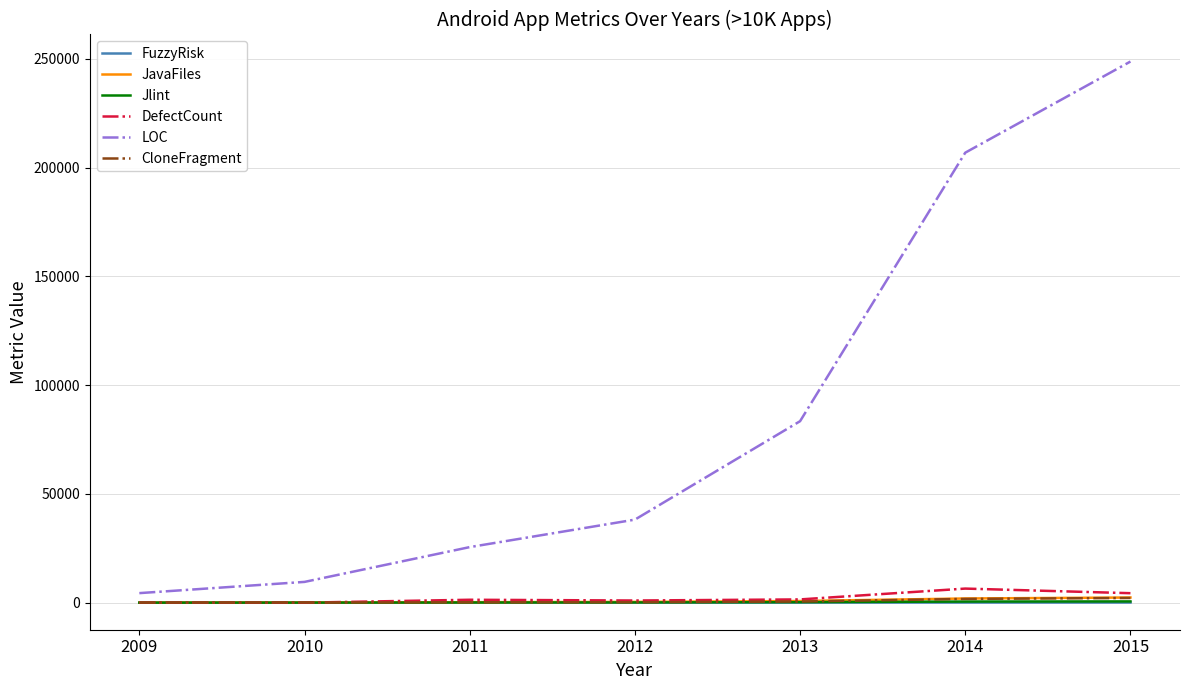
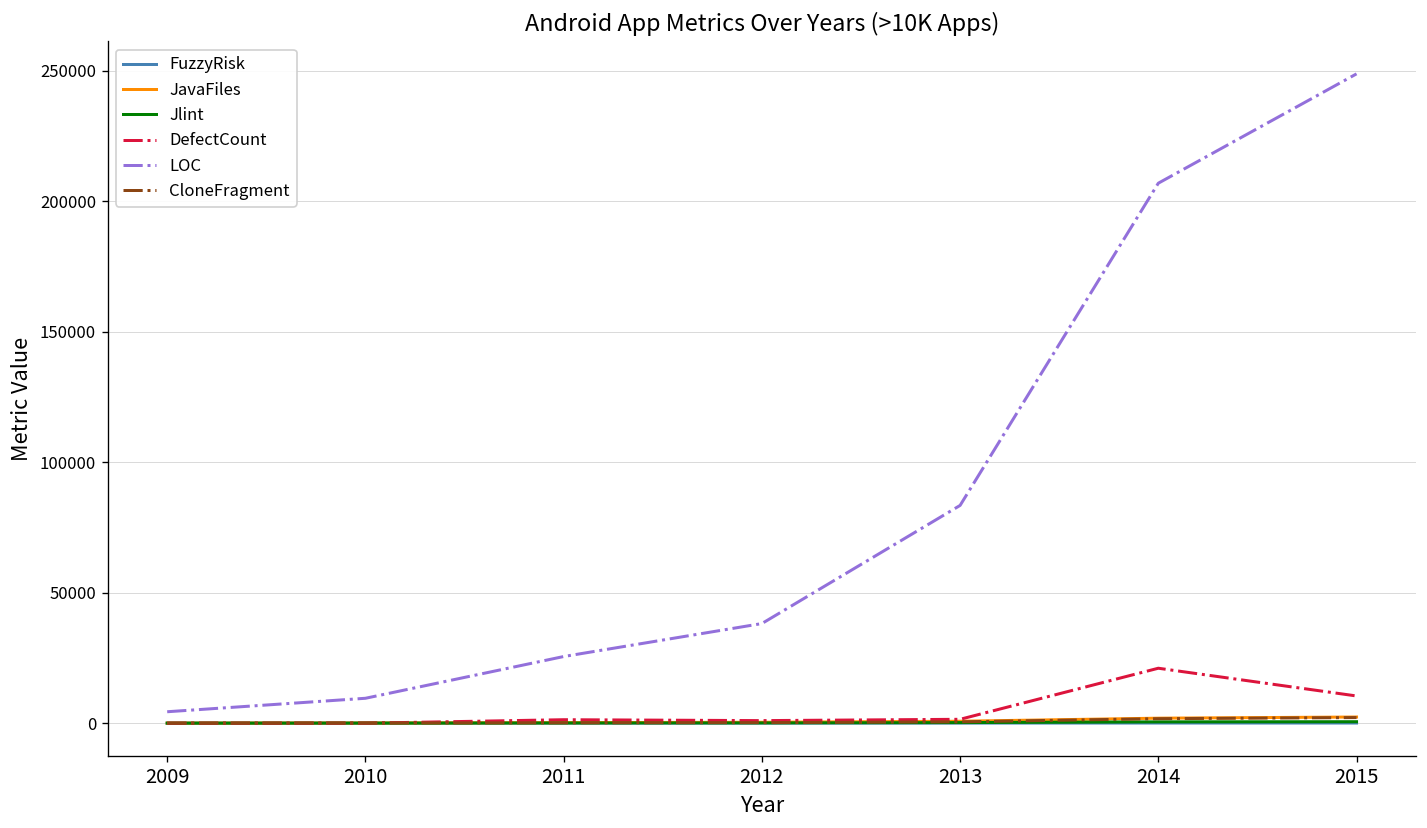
DefectCount, 2014: 6000 -> 21000
DefectCount, 2015: 4000 -> 10000
